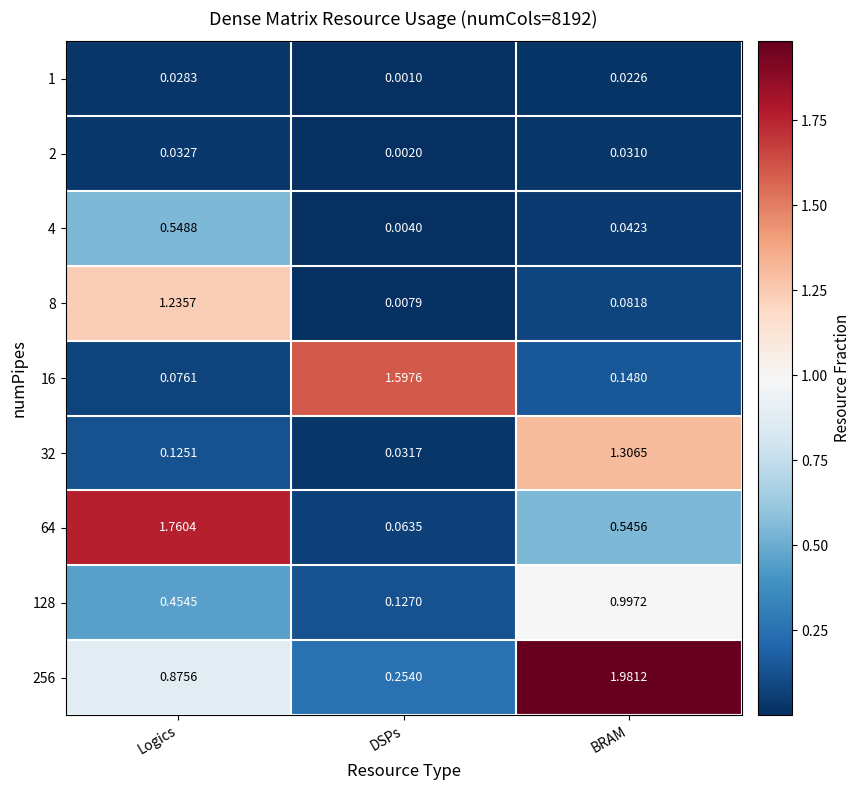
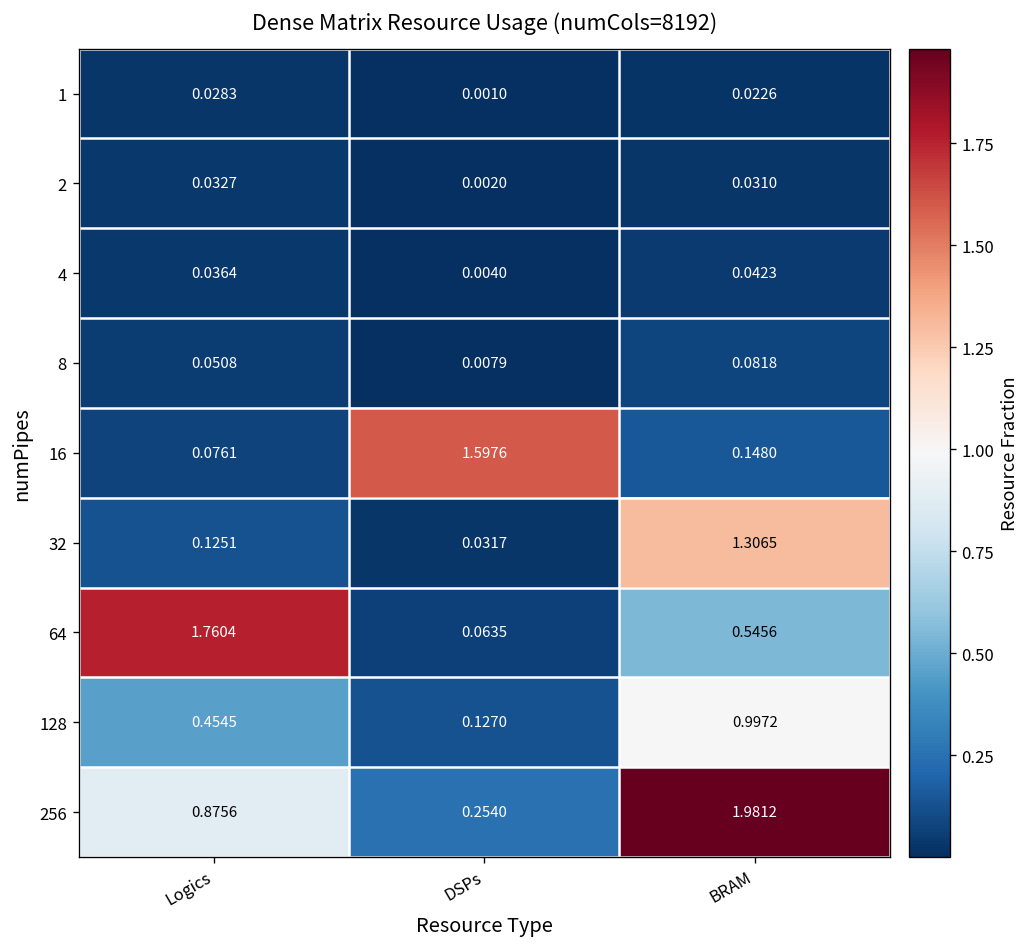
4, Logics: 0.5488 -> 0.0364
8, Logics: 1.2357 -> 0.0508
